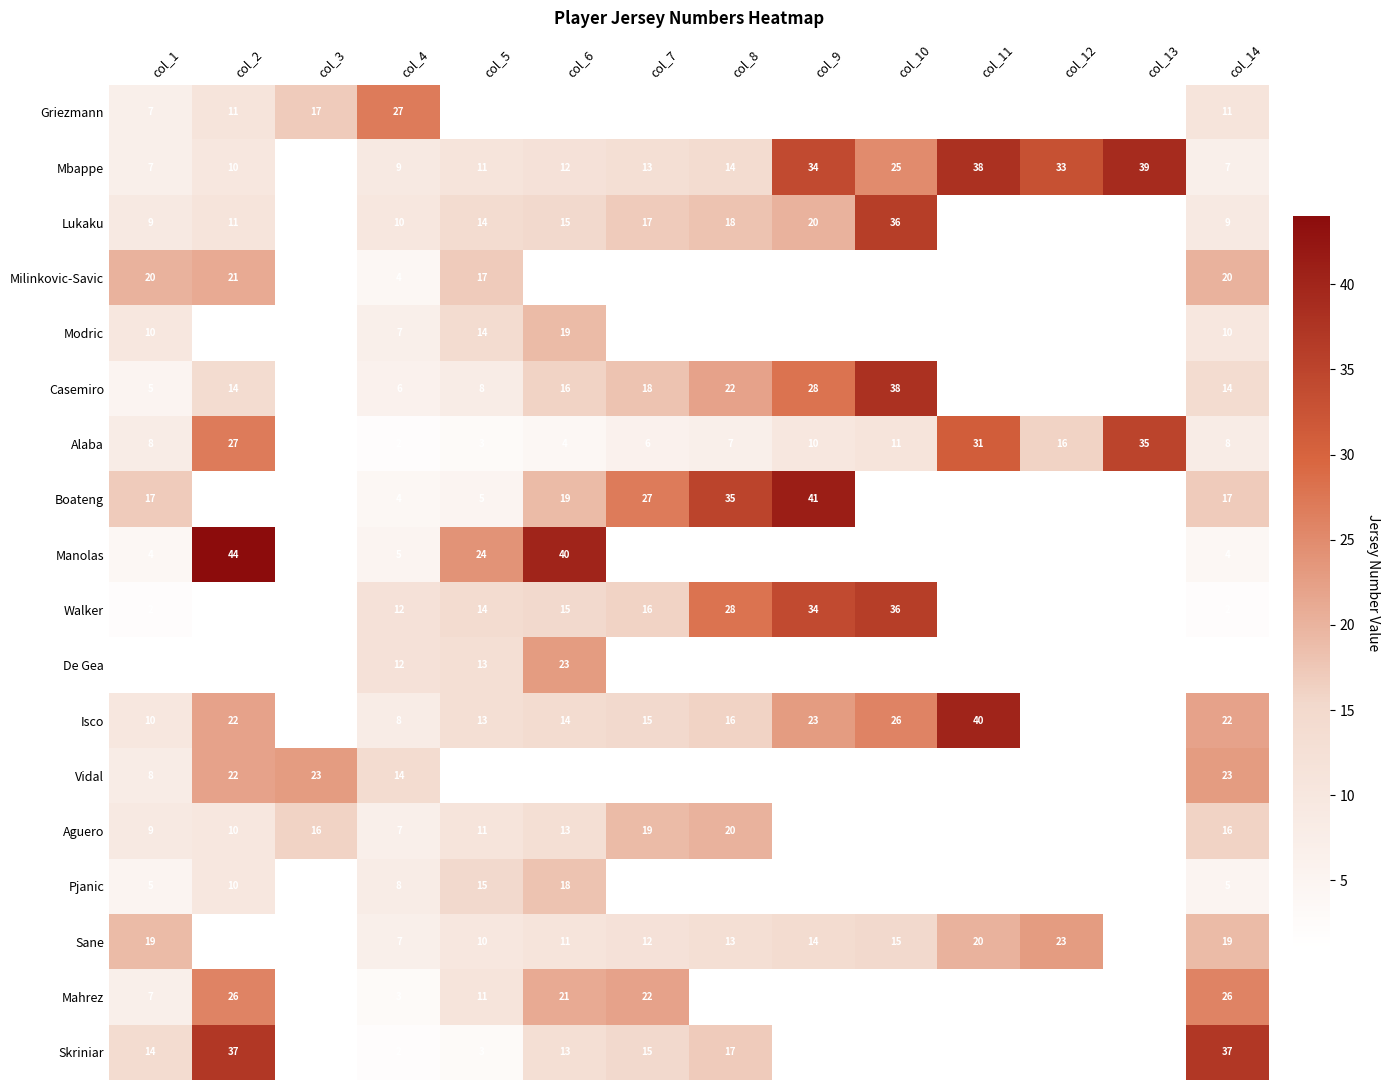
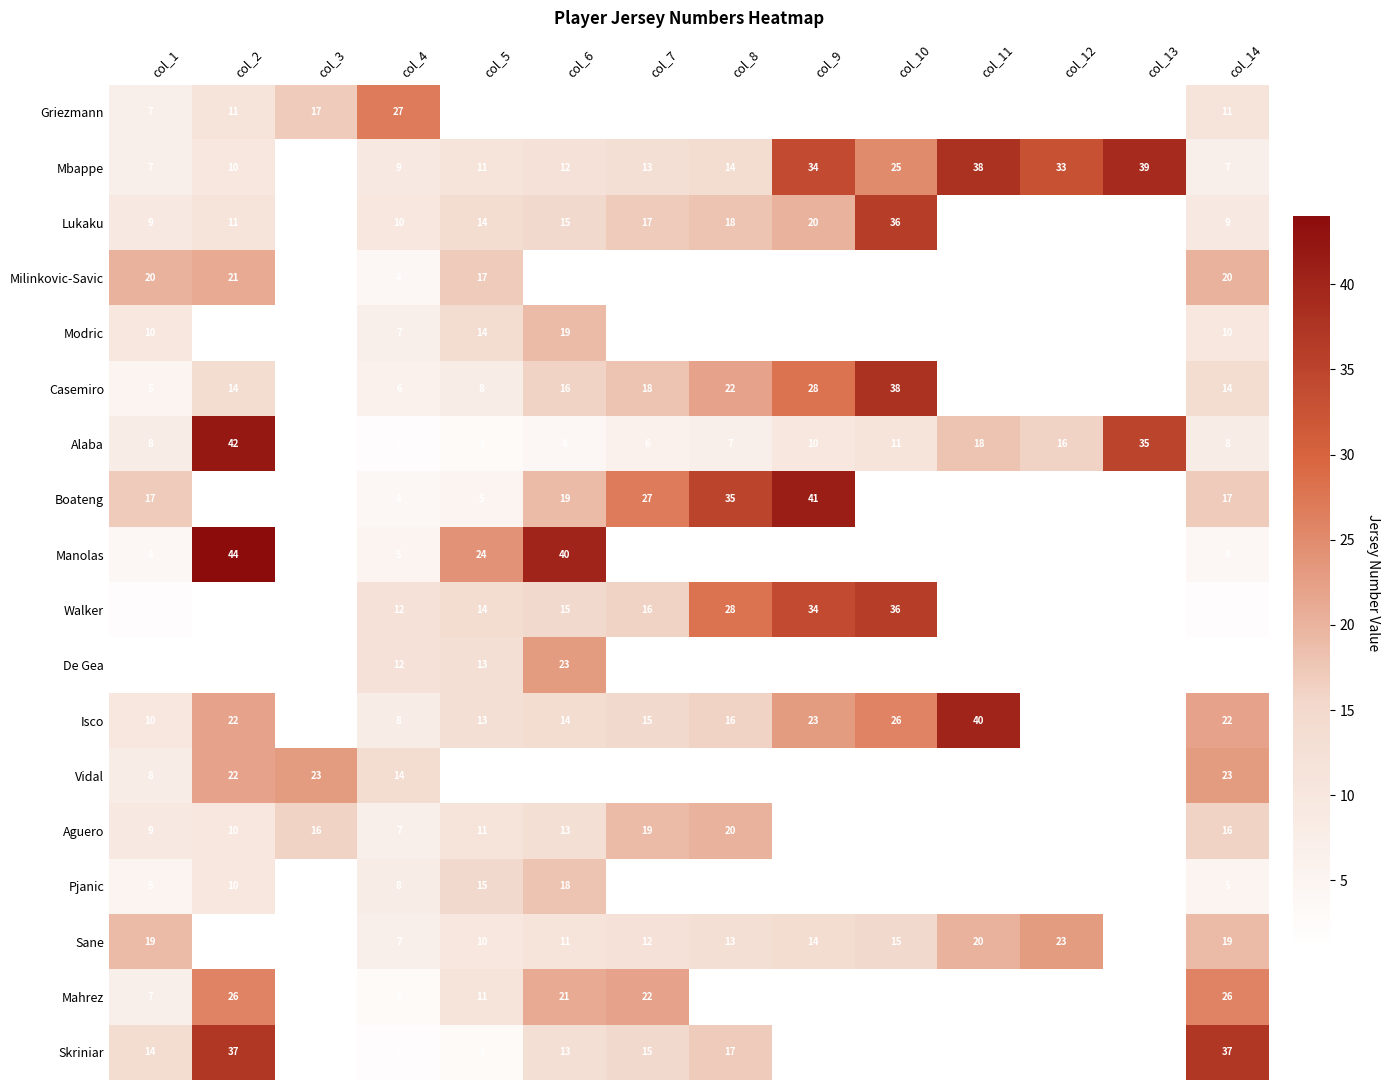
Alaba, col_2: 27 -> 42
Alaba, col_11: 31 -> 18
